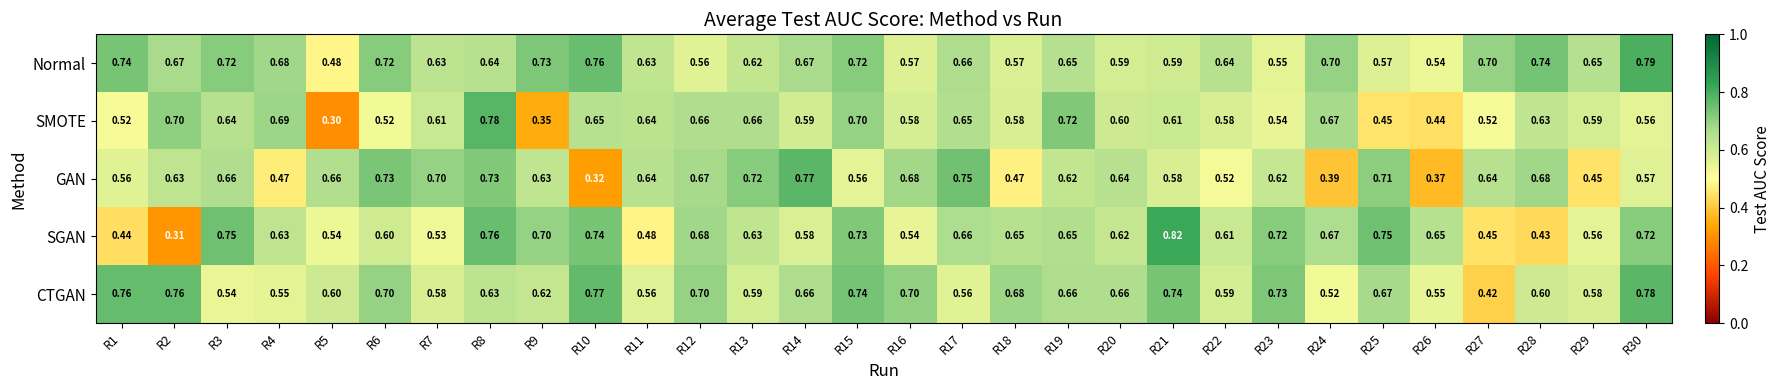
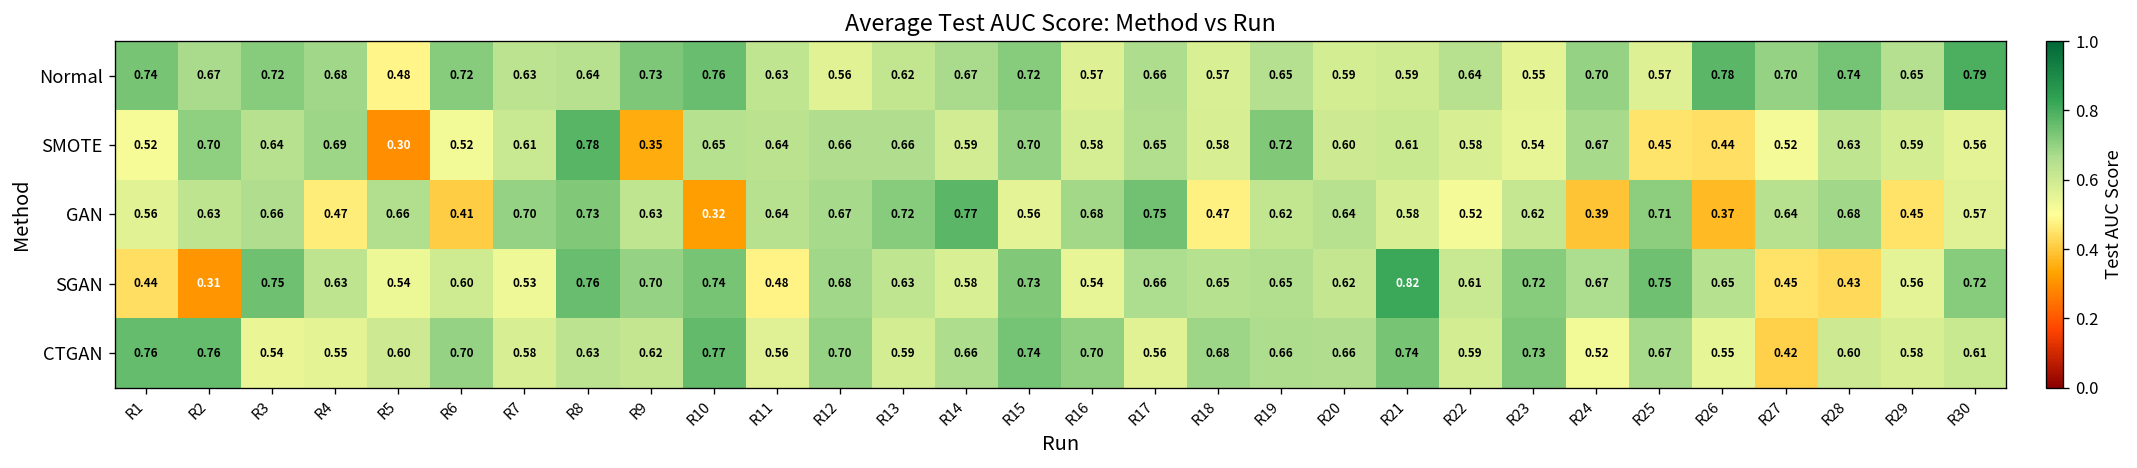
Normal, R26: 0.54 -> 0.78
GAN, R6: 0.73 -> 0.41
CTGAN, R30: 0.78 -> 0.61
